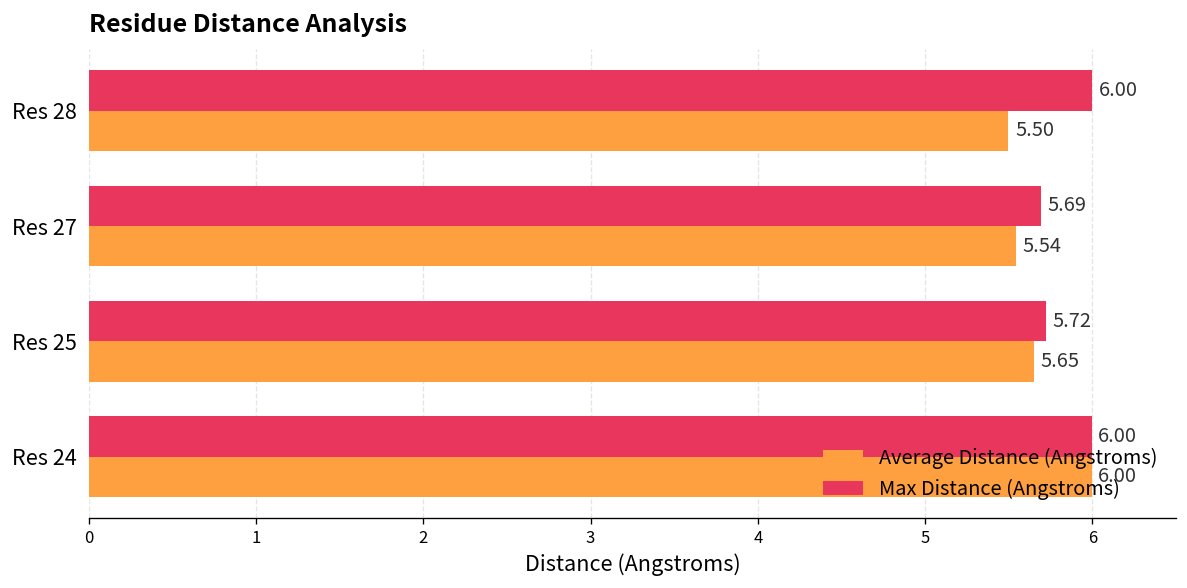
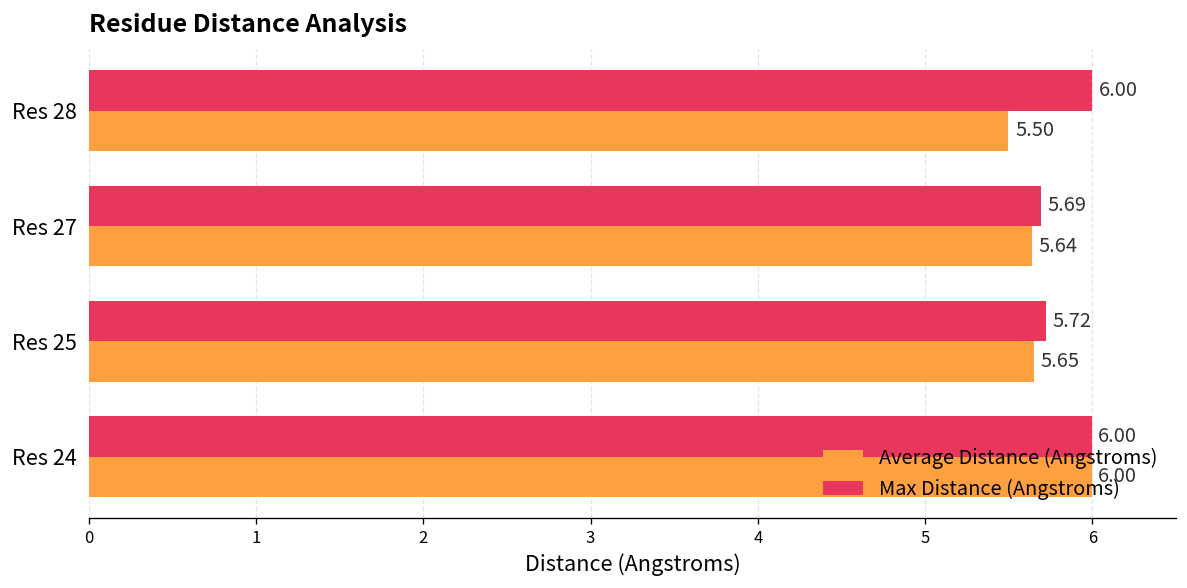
Average Distance (Angstroms), Res 27: 5.54 -> 5.64
